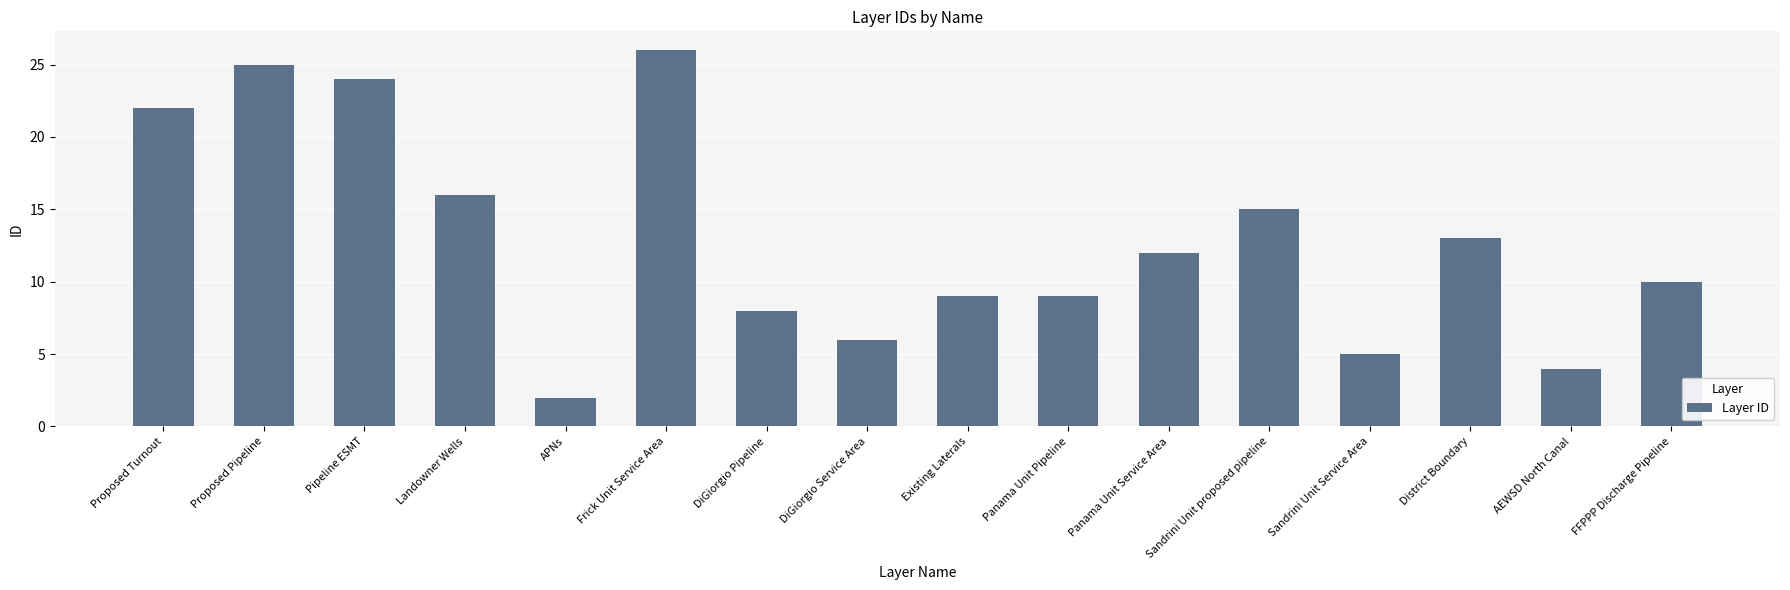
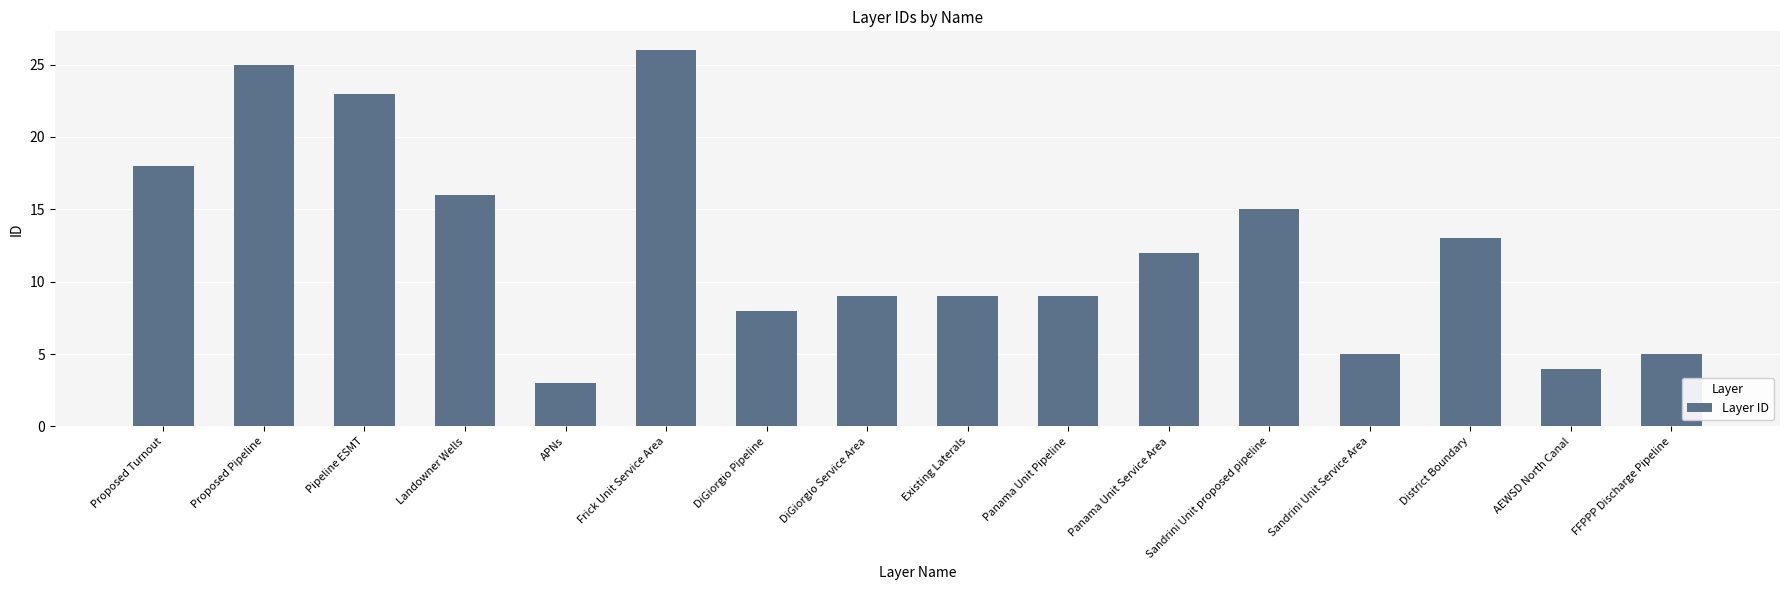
Proposed Turnout: 22 -> 18
Pipeline ESMT: 24 -> 23
APNs: 2 -> 3
DiGiorgio Service Area: 6 -> 9
FFPPP Discharge Pipeline: 10 -> 5
